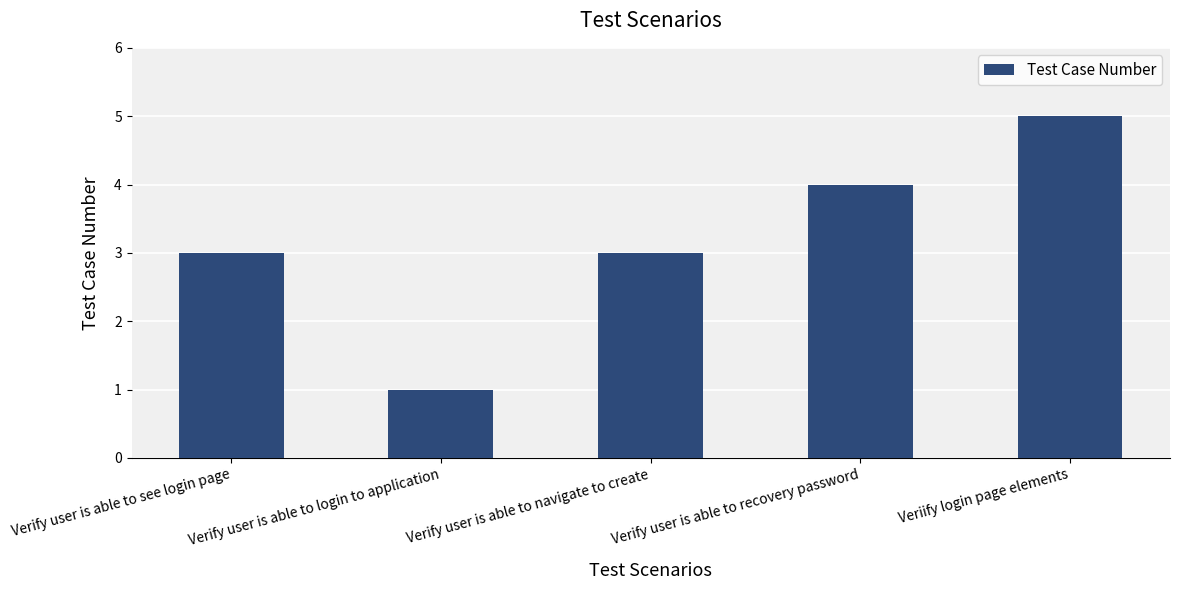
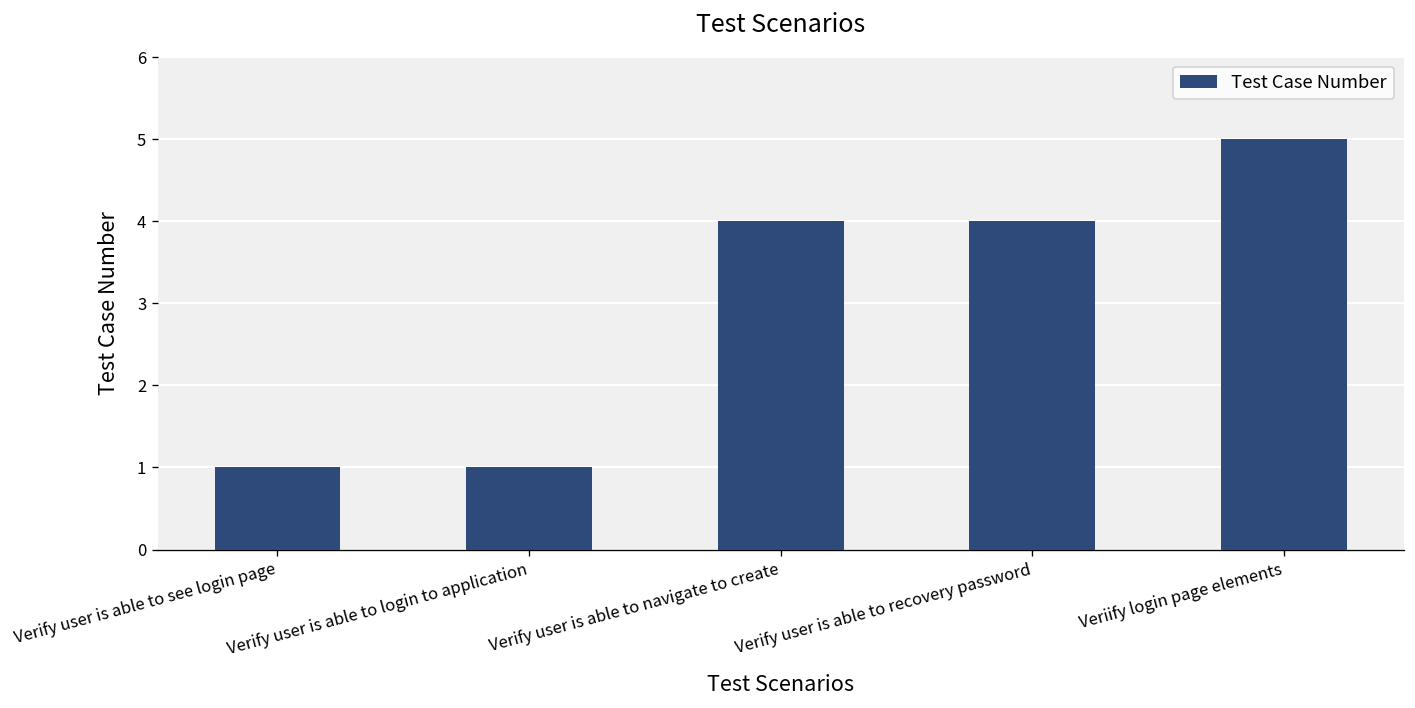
Verify user is able to see login page: 3 -> 1
Verify user is able to navigate to create: 3 -> 4
